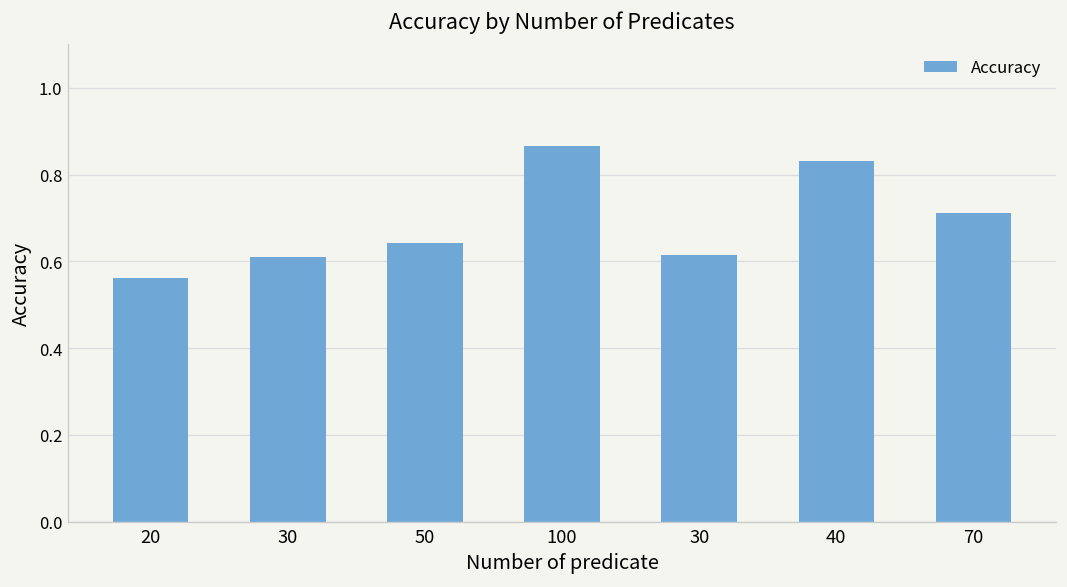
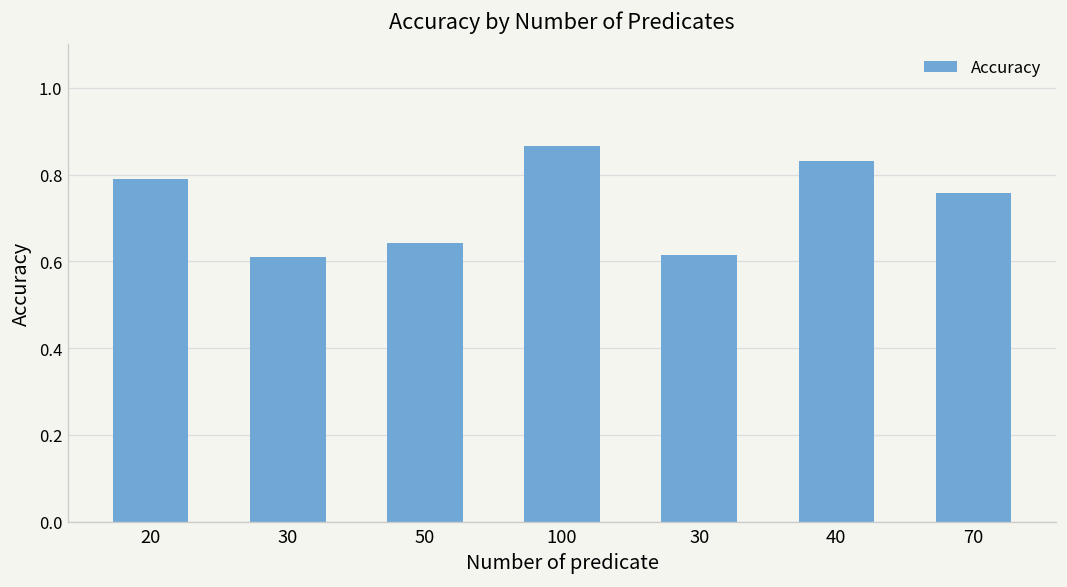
20: 0.56 -> 0.79
70: 0.71 -> 0.76
